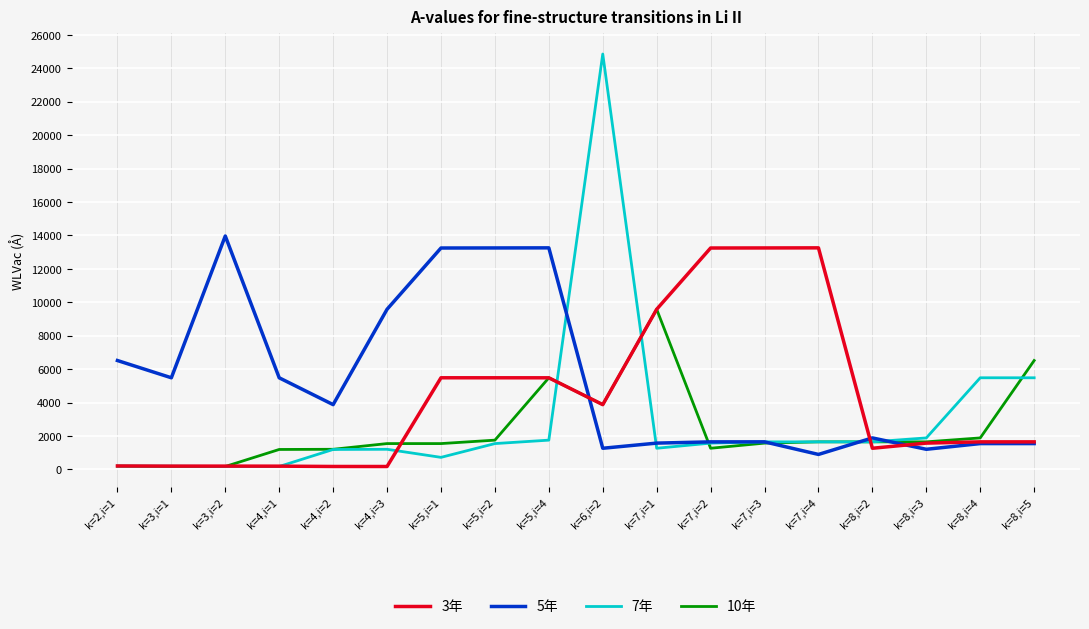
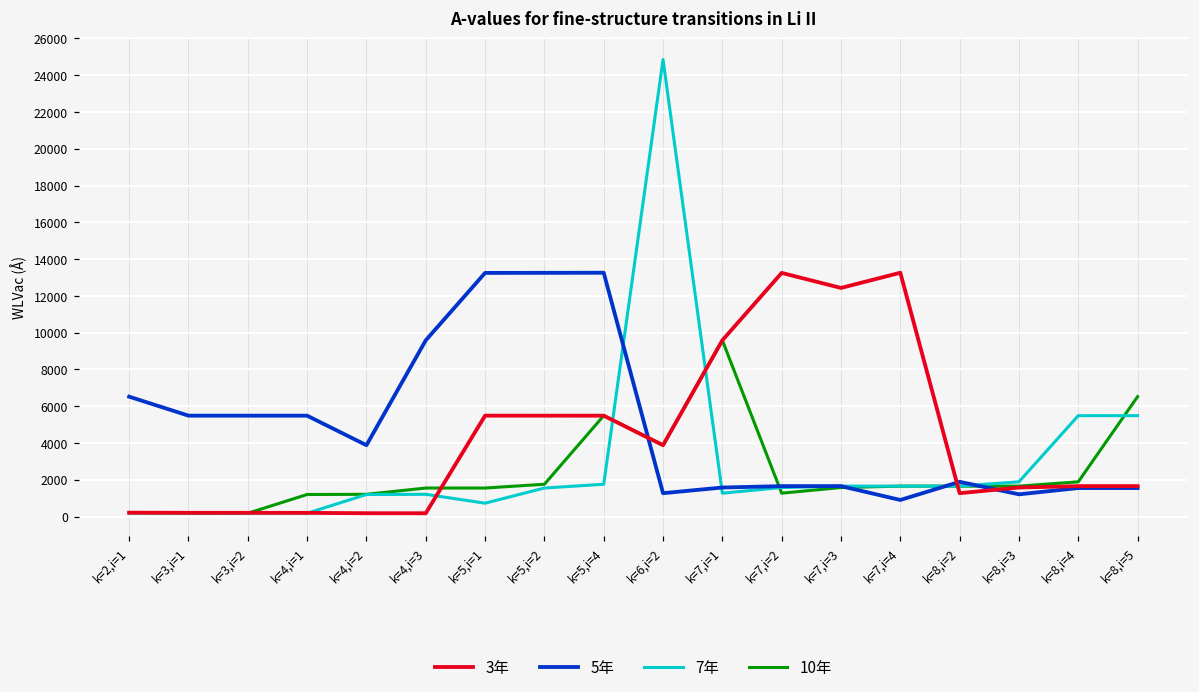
5年, k=3,i=2: 14000 -> 5500
3年, k=7,i=3: 13300 -> 12400
